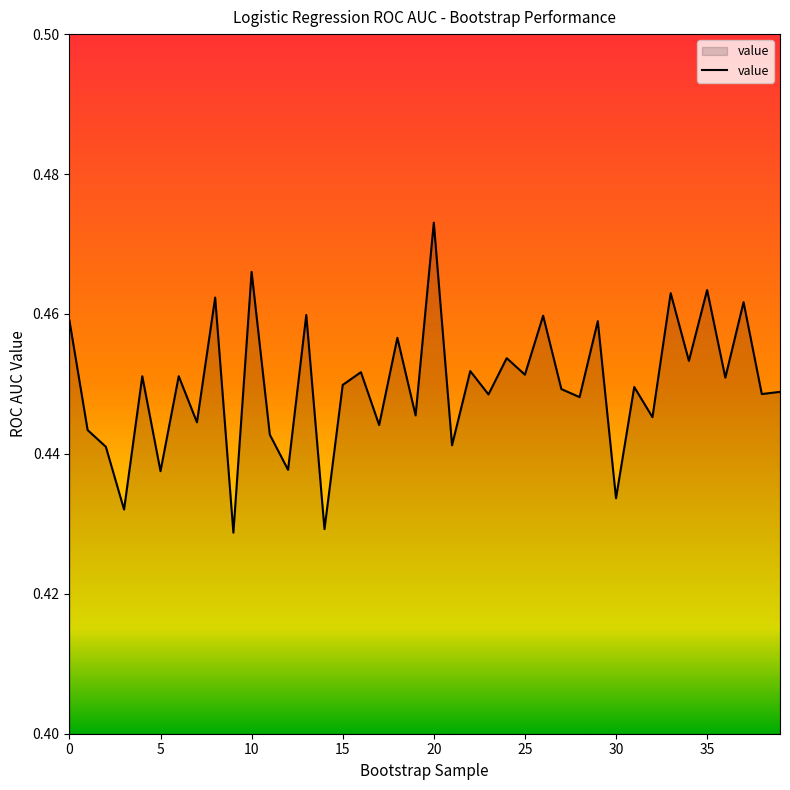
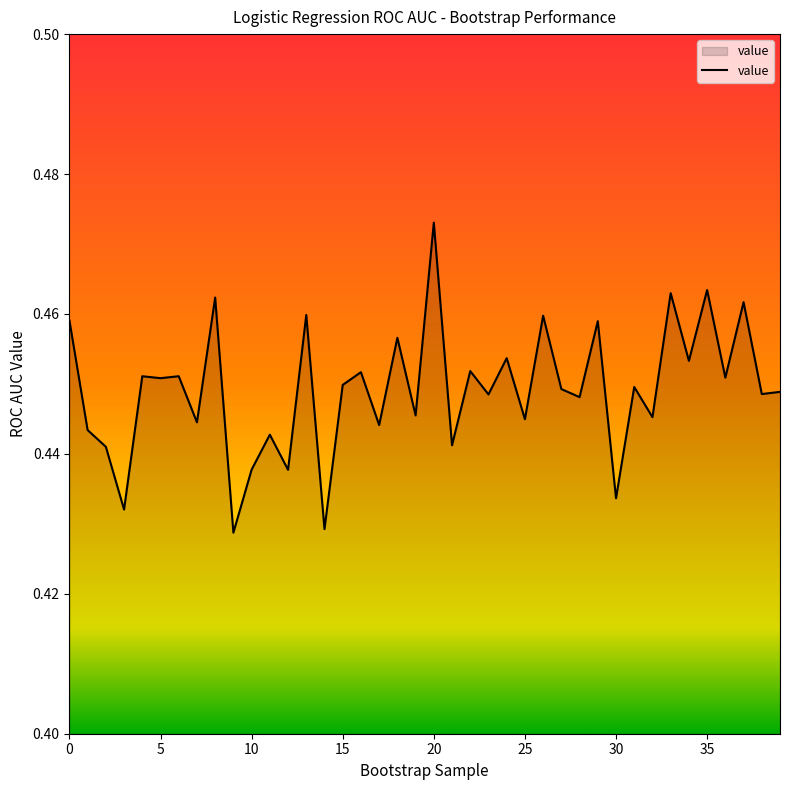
5: 0.438 -> 0.451
10: 0.466 -> 0.438
25: 0.451 -> 0.445
